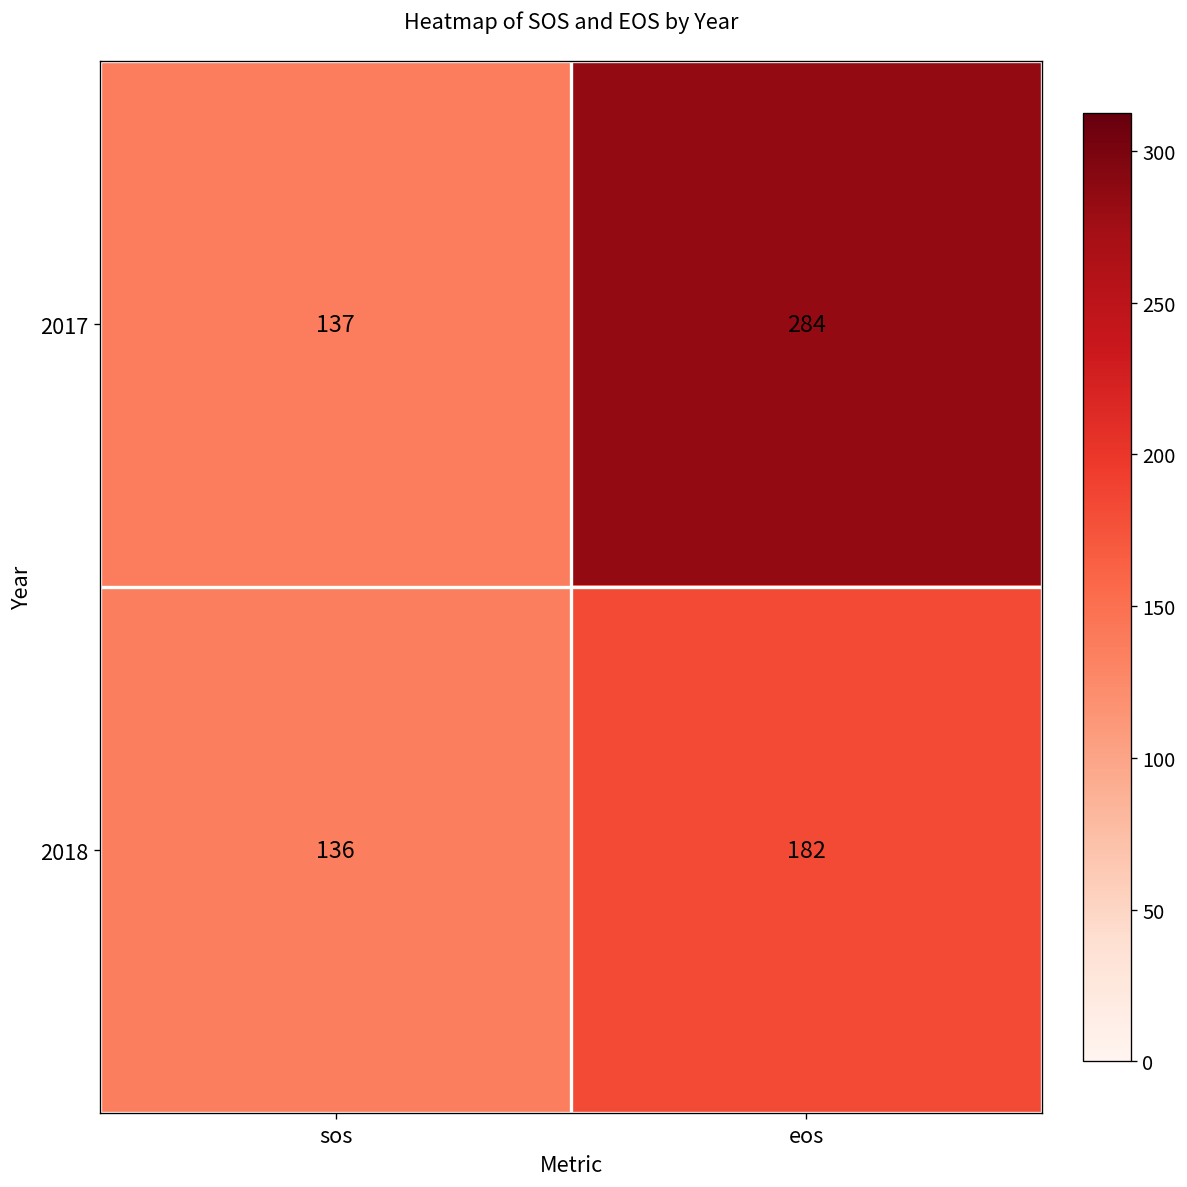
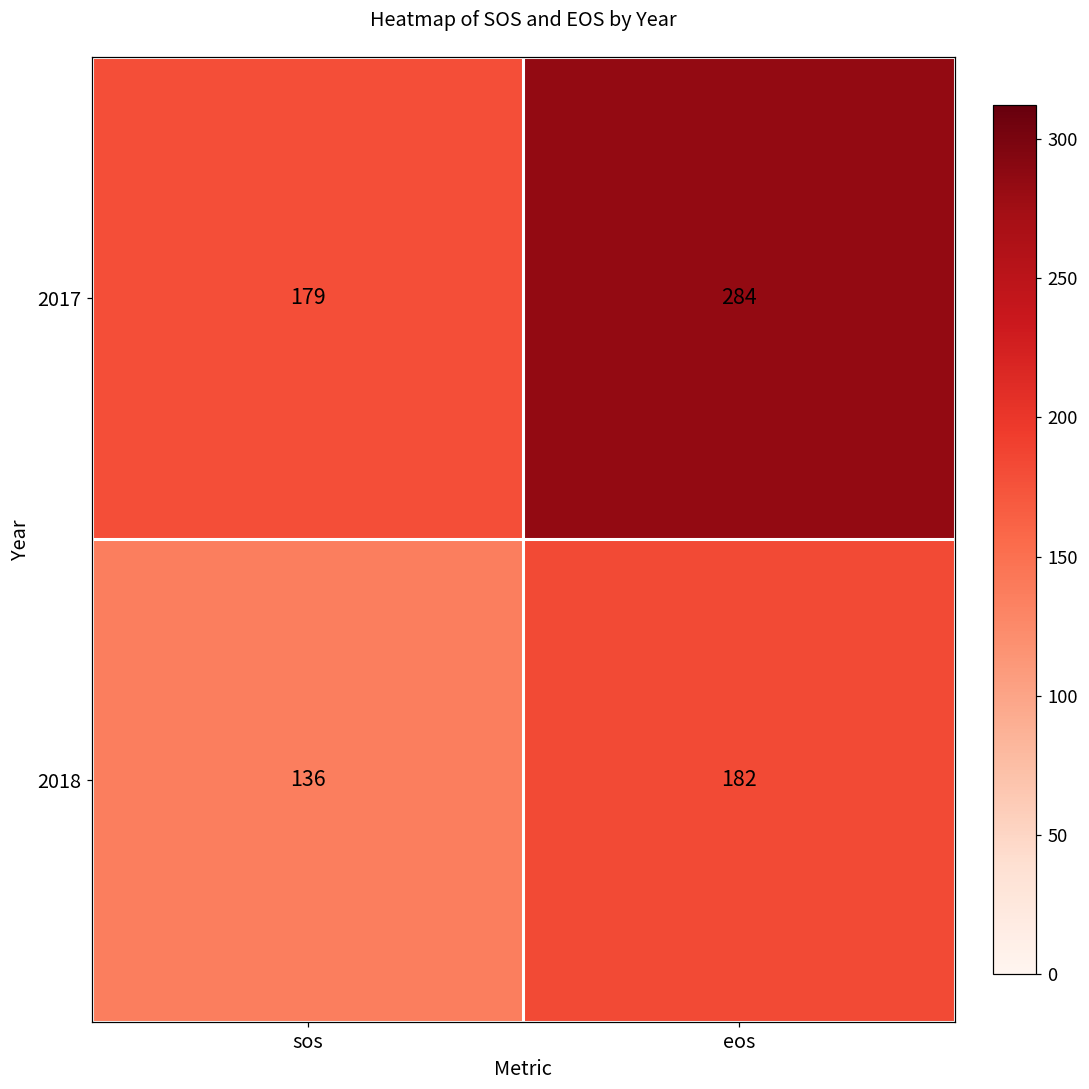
2017, sos: 137 -> 179
